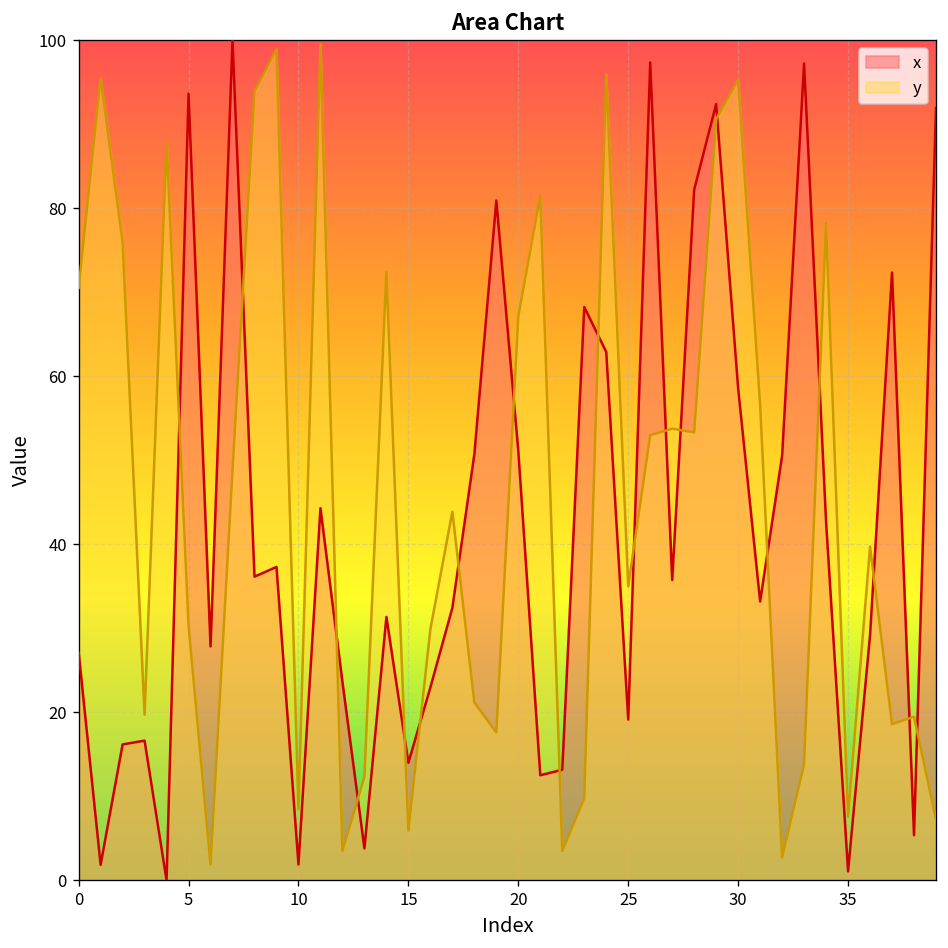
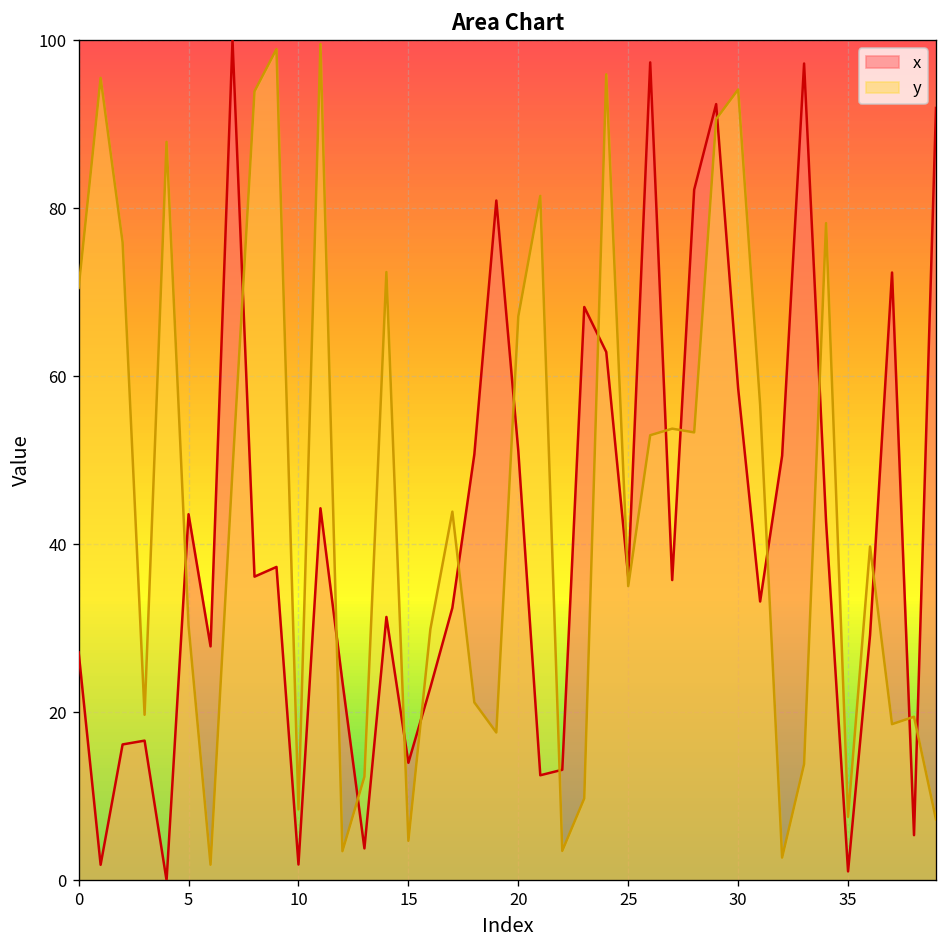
x, 5: 94 -> 44
y, 15: 6 -> 5
x, 25: 19 -> 36
y, 30: 95 -> 94
